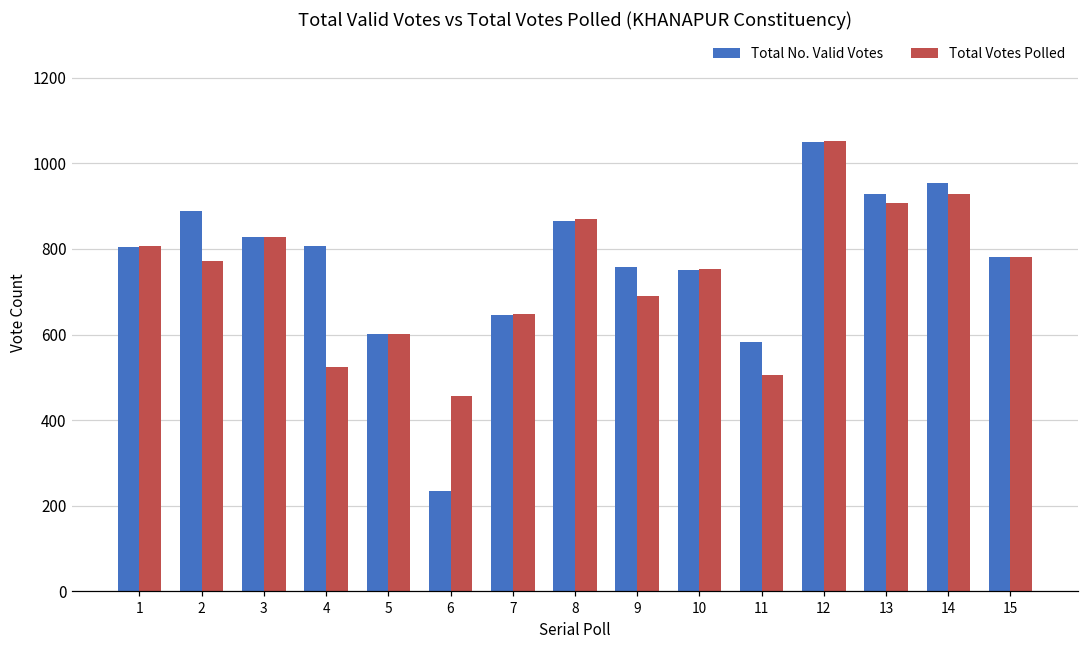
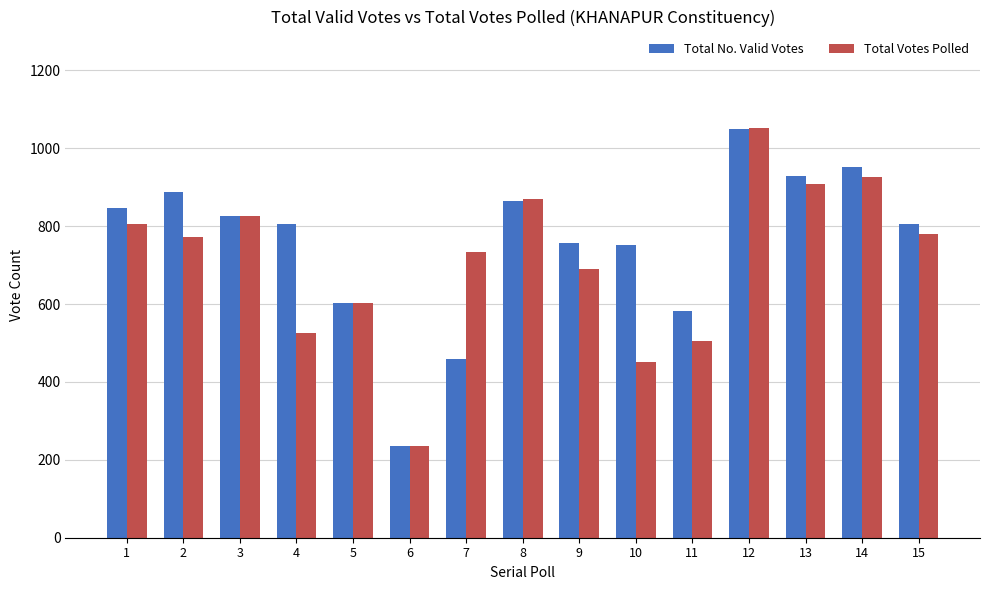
Total No. Valid Votes, 1: 810 -> 850
Total Votes Polled, 6: 460 -> 240
Total No. Valid Votes, 7: 650 -> 460
Total Votes Polled, 7: 650 -> 730
Total Votes Polled, 10: 750 -> 450
Total No. Valid Votes, 15: 780 -> 810
